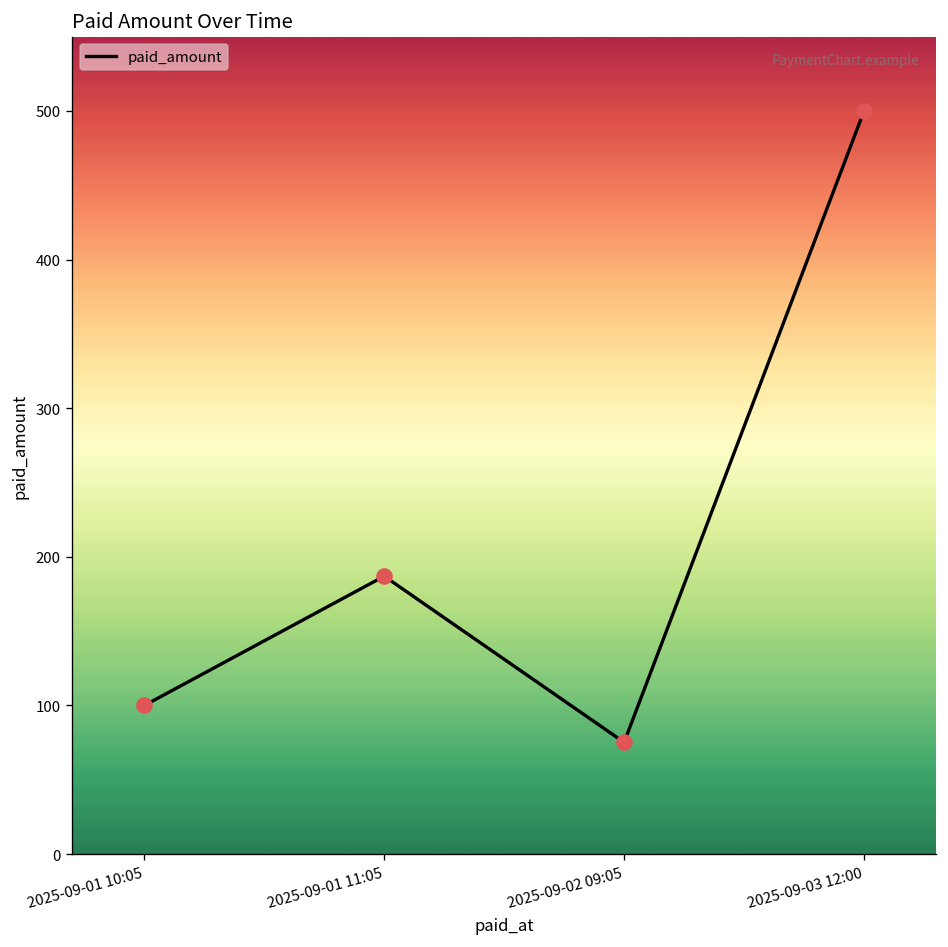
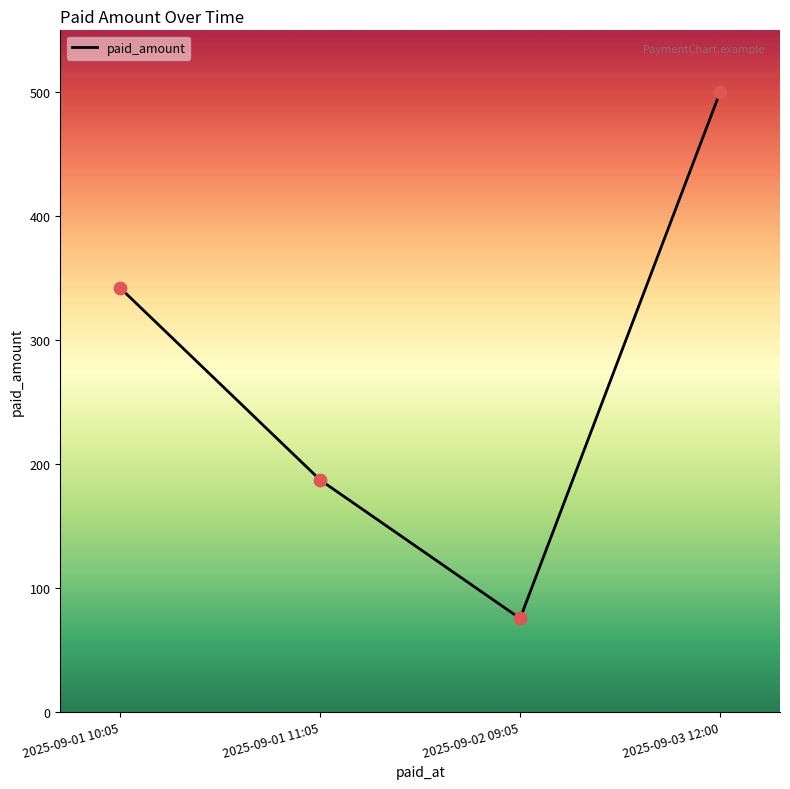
2025-09-01 10:05: 100 -> 342
